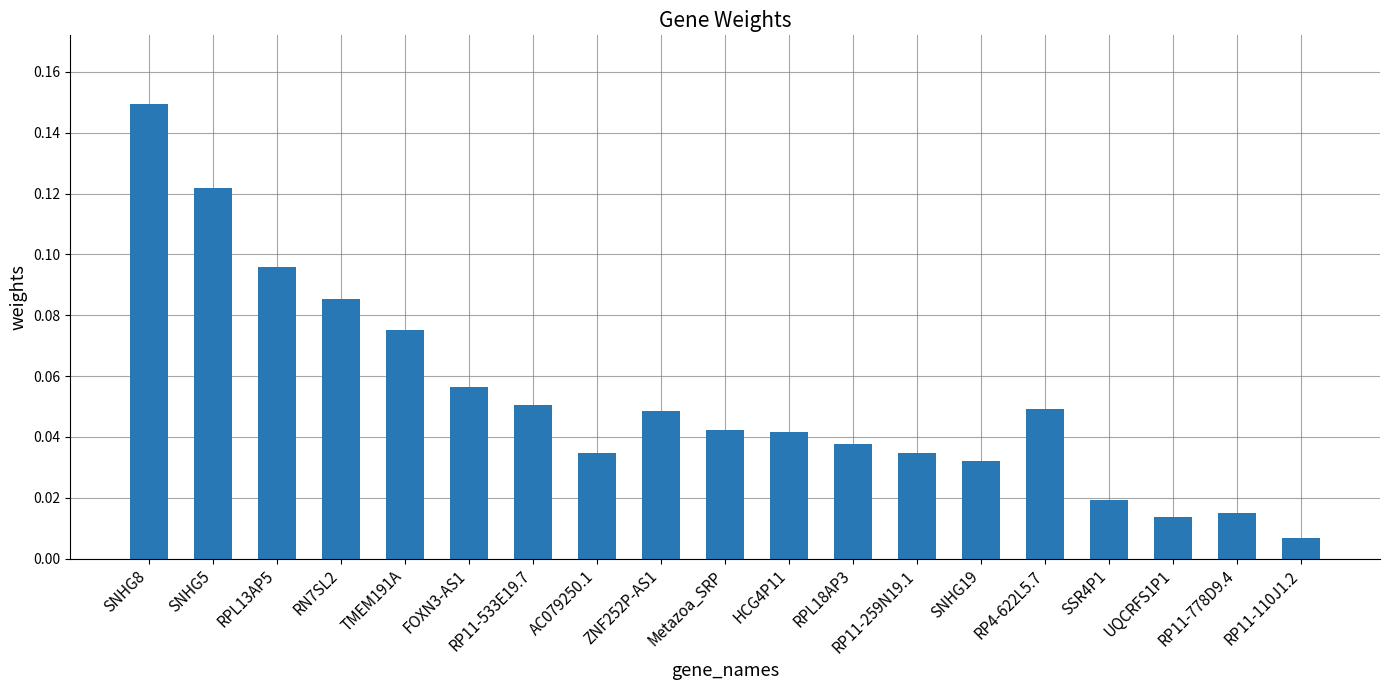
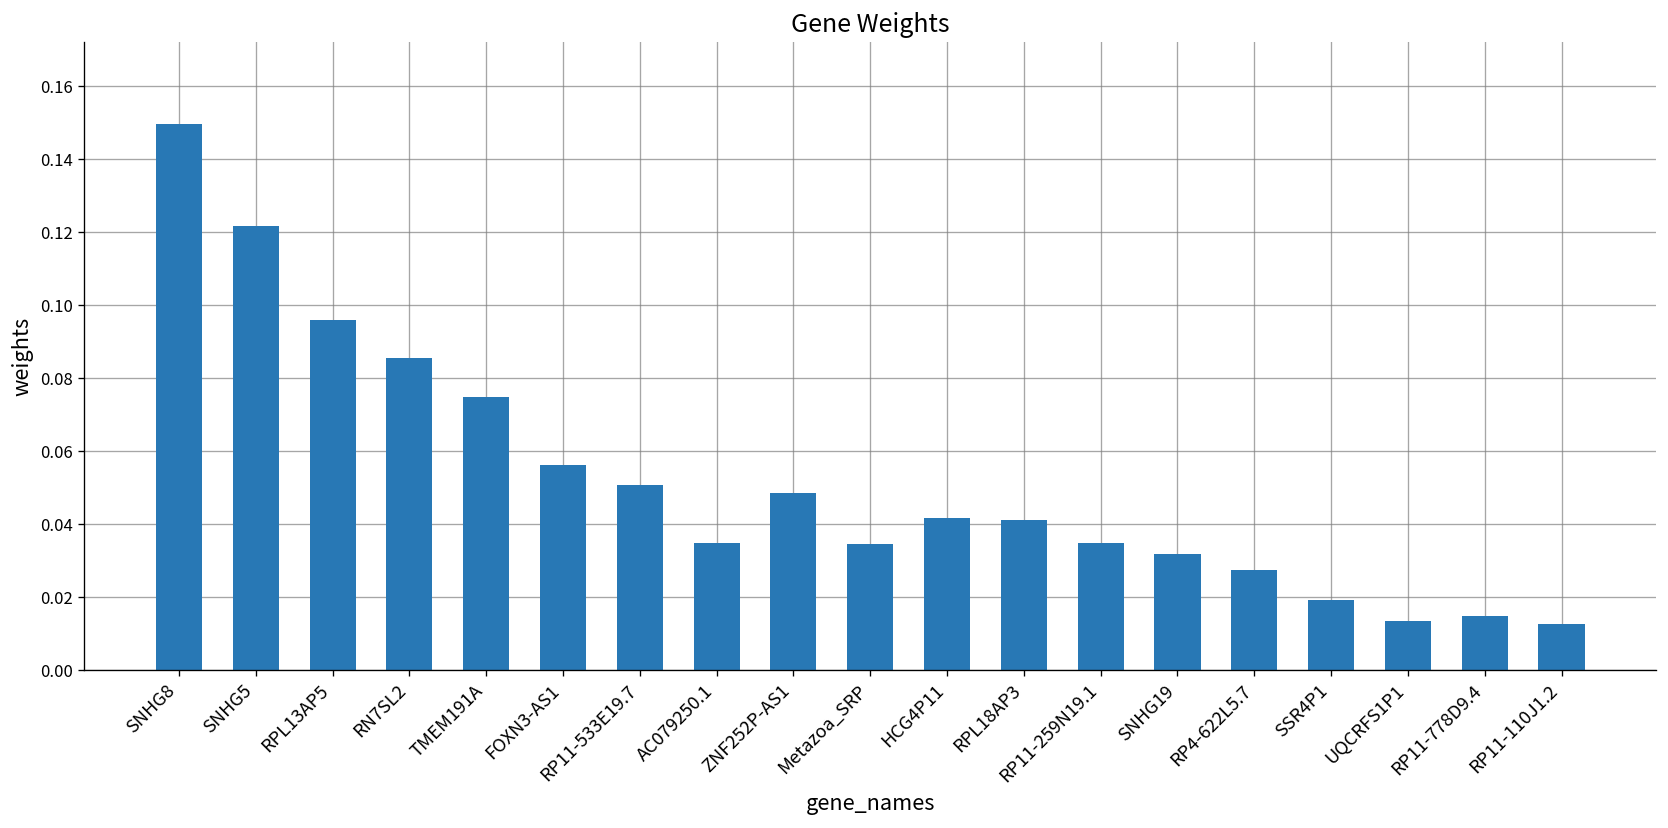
Metazoa_SRP: 0.042 -> 0.035
RPL18AP3: 0.038 -> 0.041
RP4-622L5.7: 0.049 -> 0.028
RP11-110J1.2: 0.007 -> 0.013
